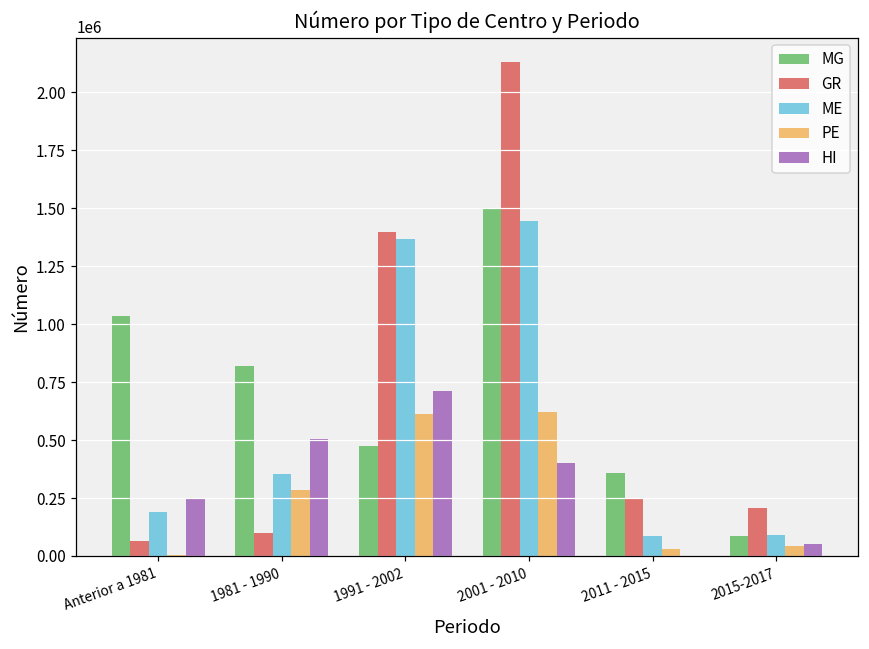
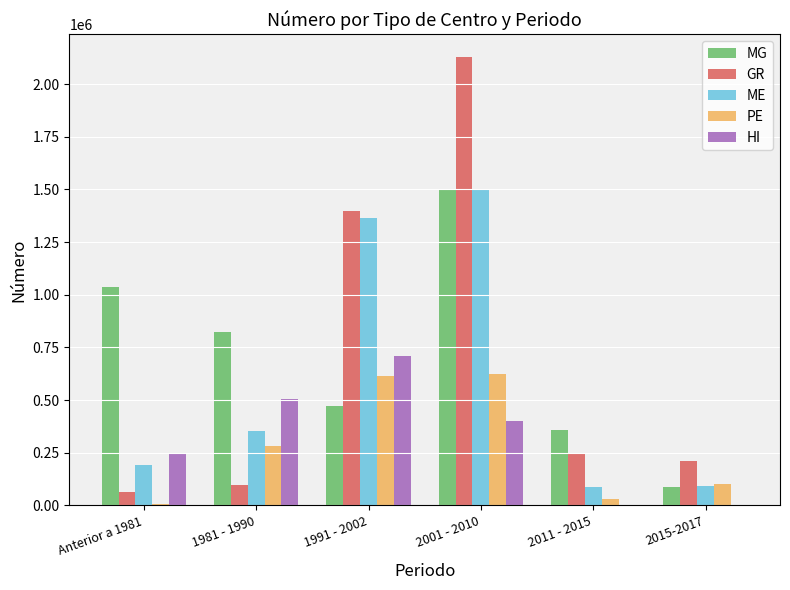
ME, 2001 - 2010: 1440000 -> 1500000
PE, 2015-2017: 40000 -> 100000
HI, 2015-2017: 50000 -> 0
